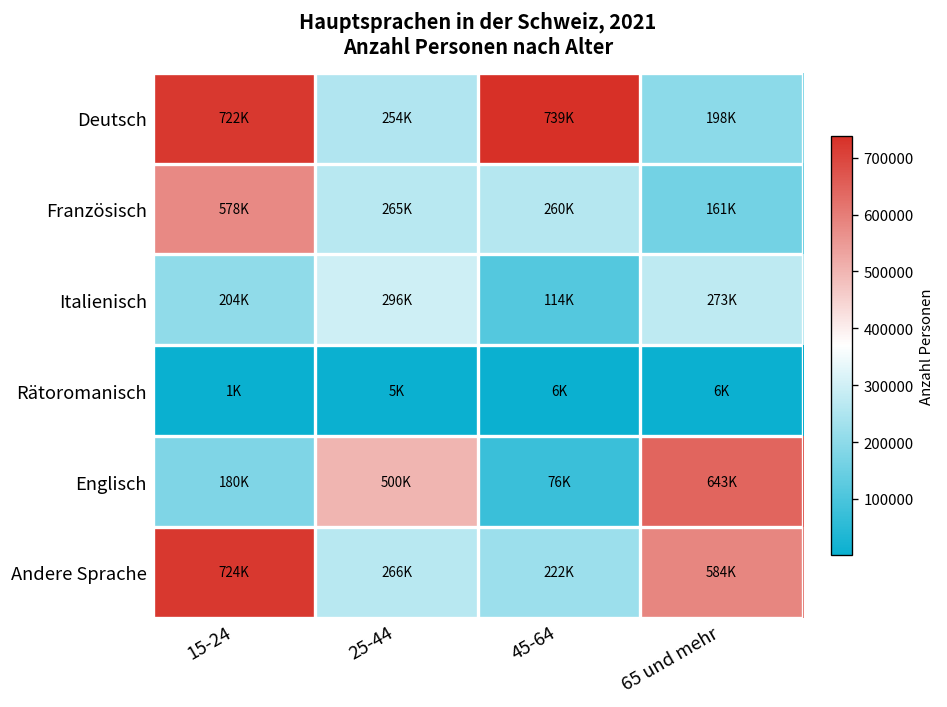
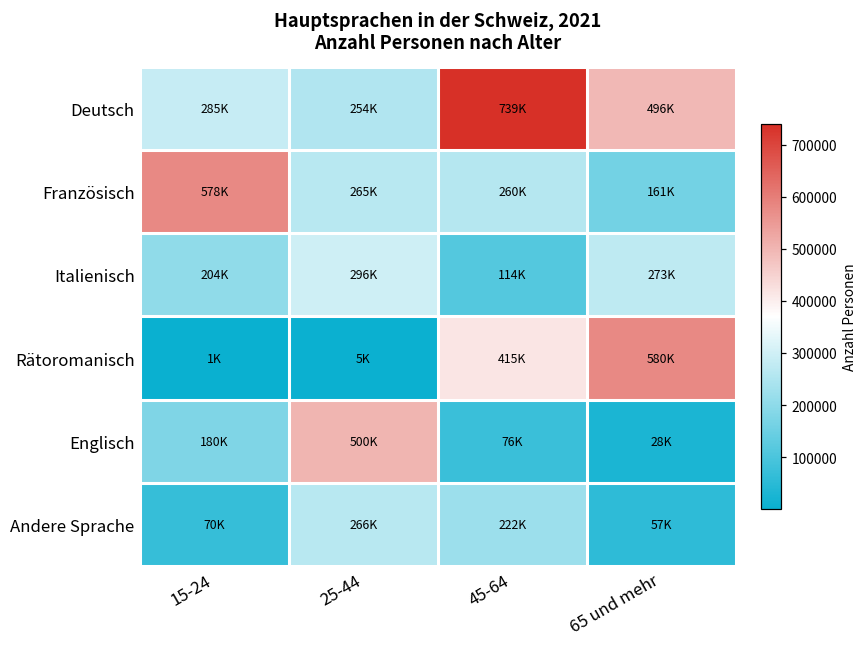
Deutsch, 15-24: 722K -> 285K
Deutsch, 65 und mehr: 198K -> 496K
Rätoromanisch, 45-64: 6K -> 415K
Rätoromanisch, 65 und mehr: 6K -> 580K
Englisch, 65 und mehr: 643K -> 28K
Andere Sprache, 15-24: 724K -> 70K
Andere Sprache, 65 und mehr: 584K -> 57K
